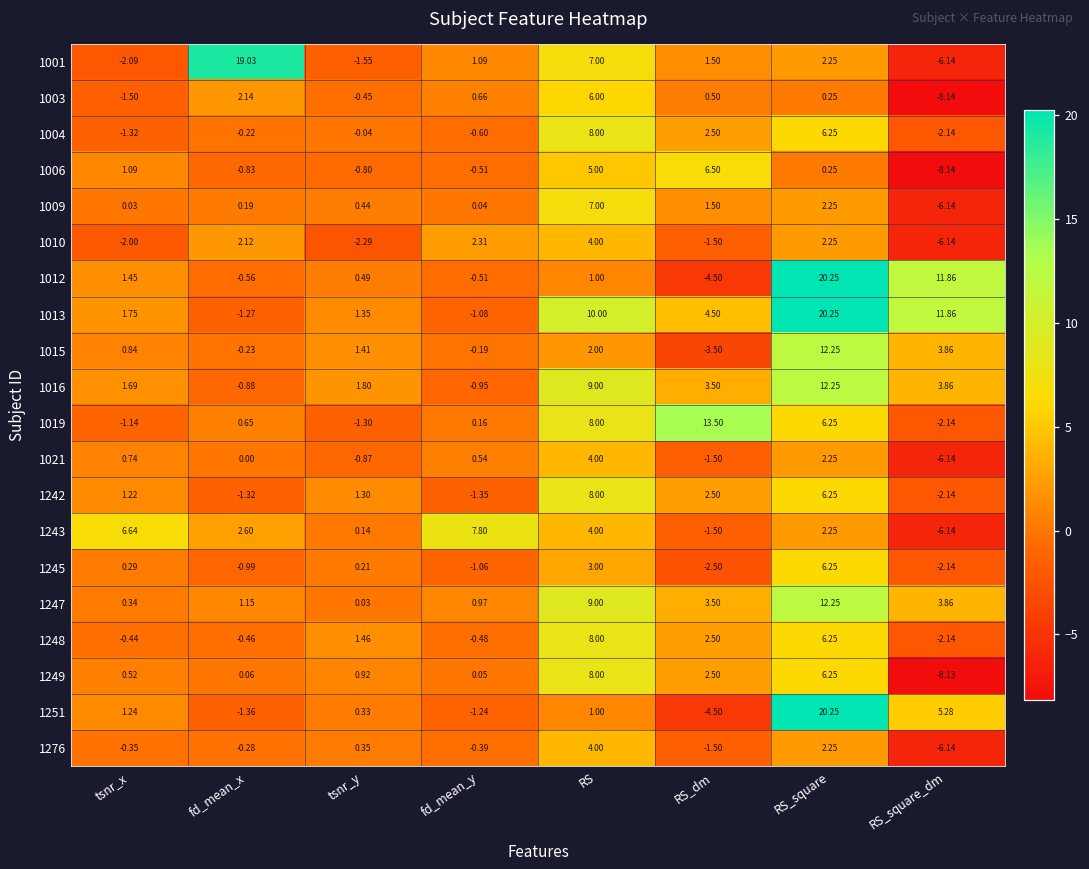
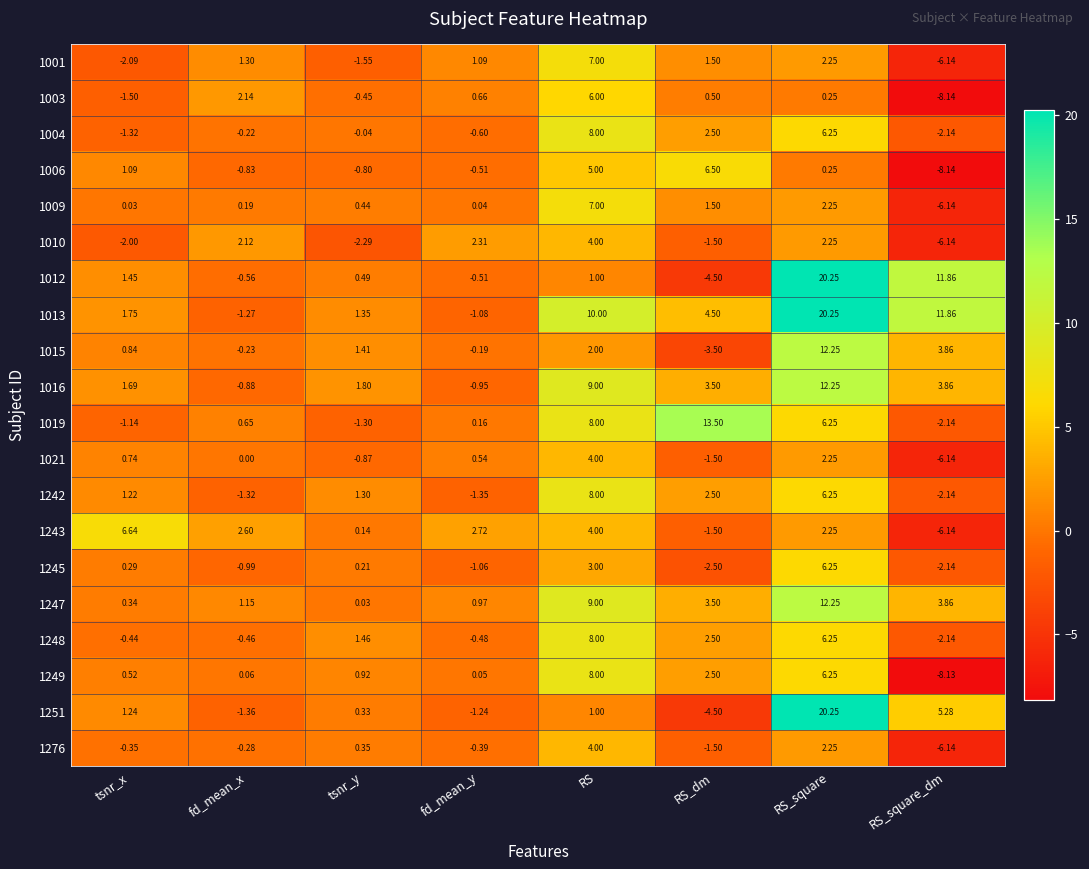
1001, fd_mean_x: 19.03 -> 1.30
1243, fd_mean_y: 7.80 -> 2.72
